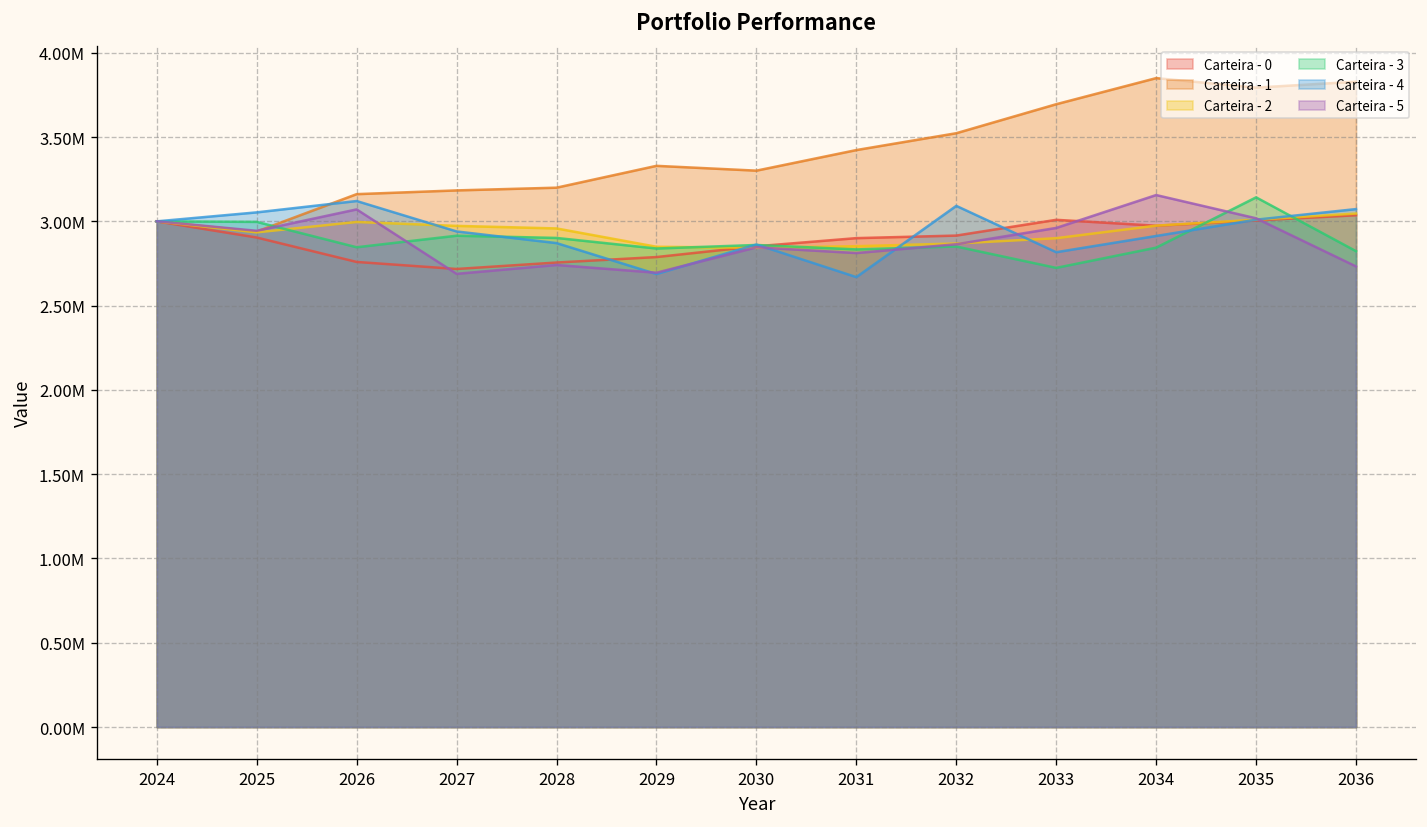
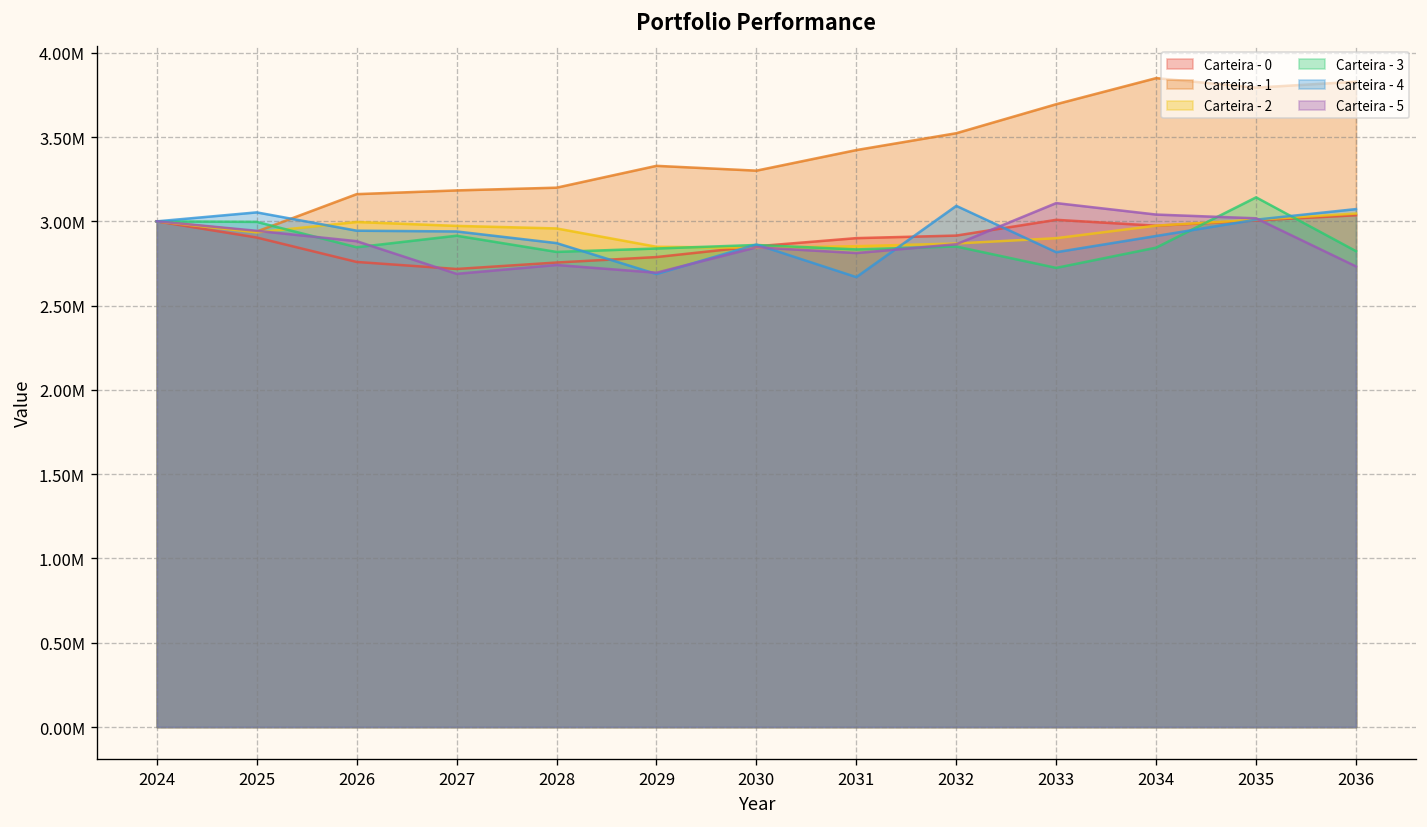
Carteira - 4, 2026: 3120000 -> 2940000
Carteira - 5, 2026: 3070000 -> 2880000
Carteira - 3, 2028: 2900000 -> 2820000
Carteira - 5, 2033: 2960000 -> 3110000
Carteira - 5, 2034: 3160000 -> 3040000
